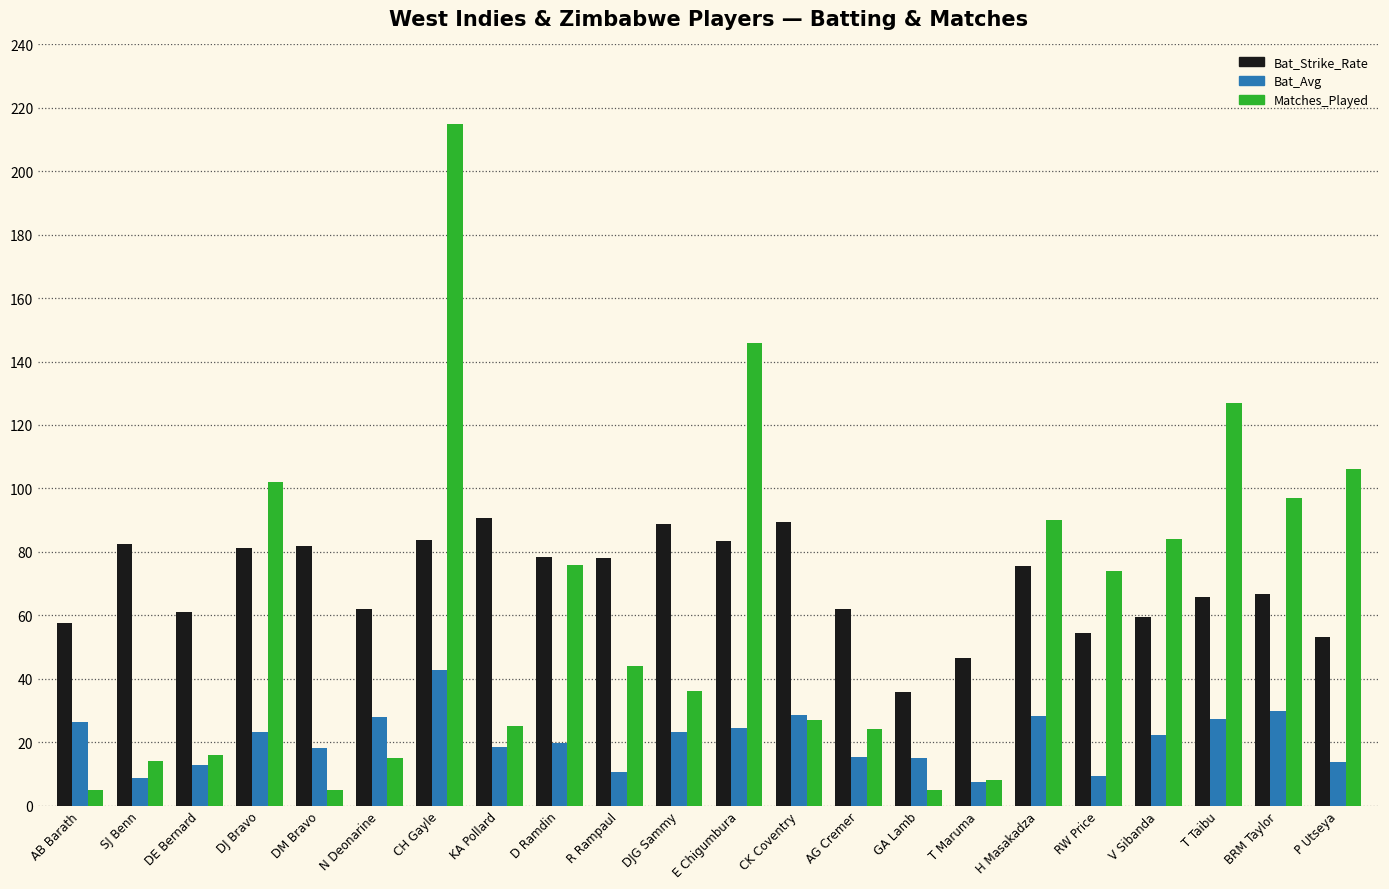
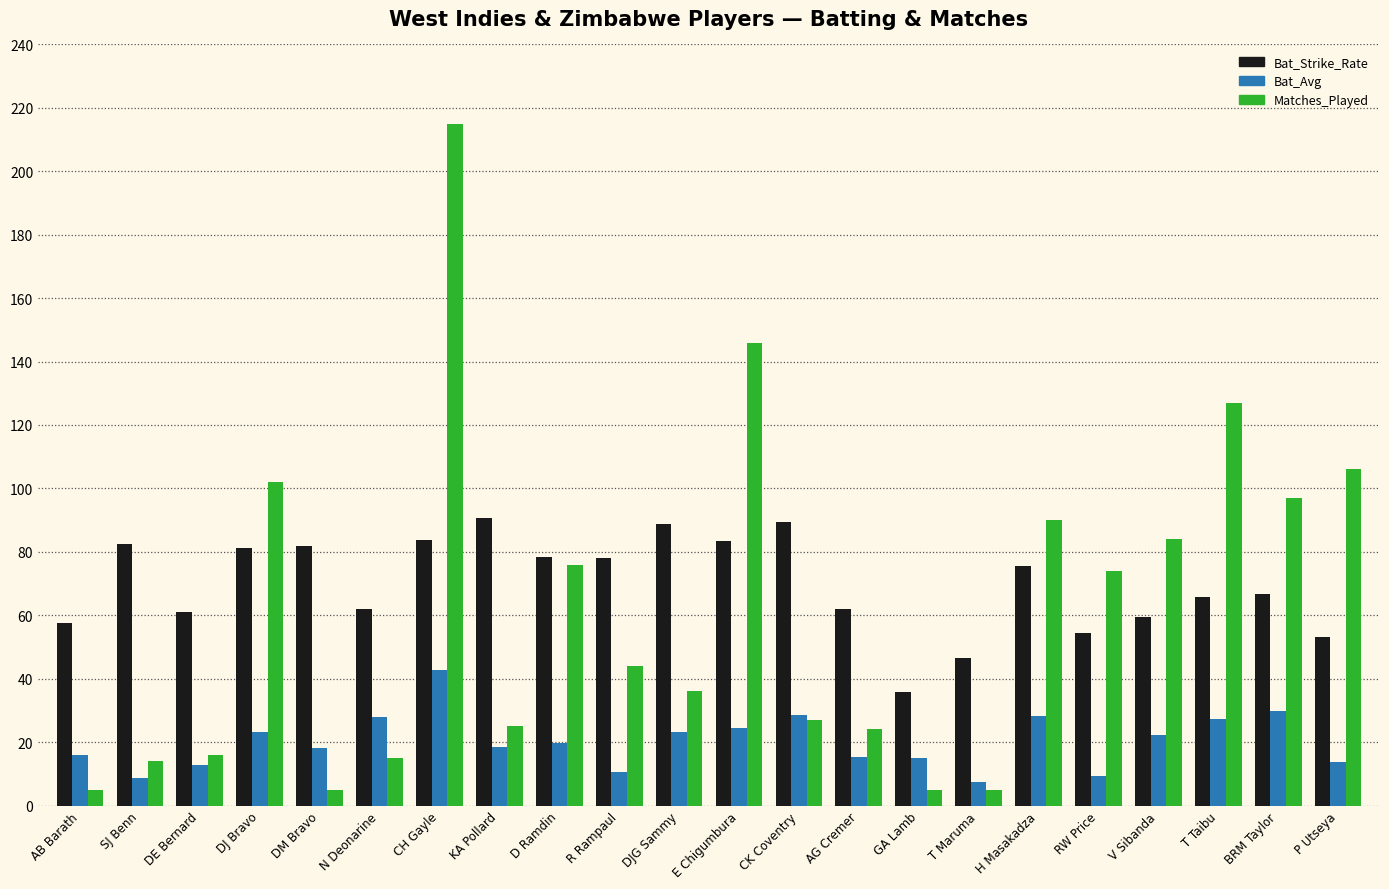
Bat_Avg, AB Barath: 26 -> 16
Matches_Played, T Maruma: 8 -> 5
